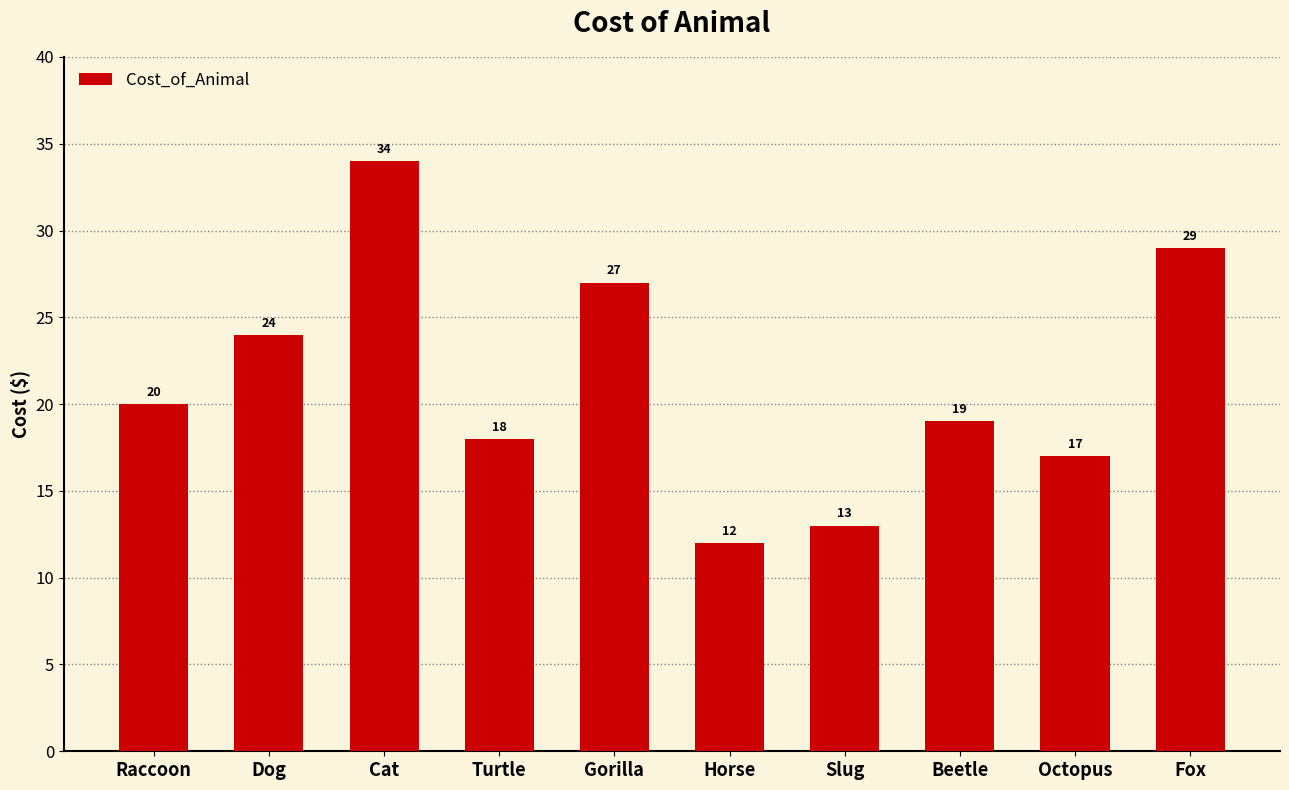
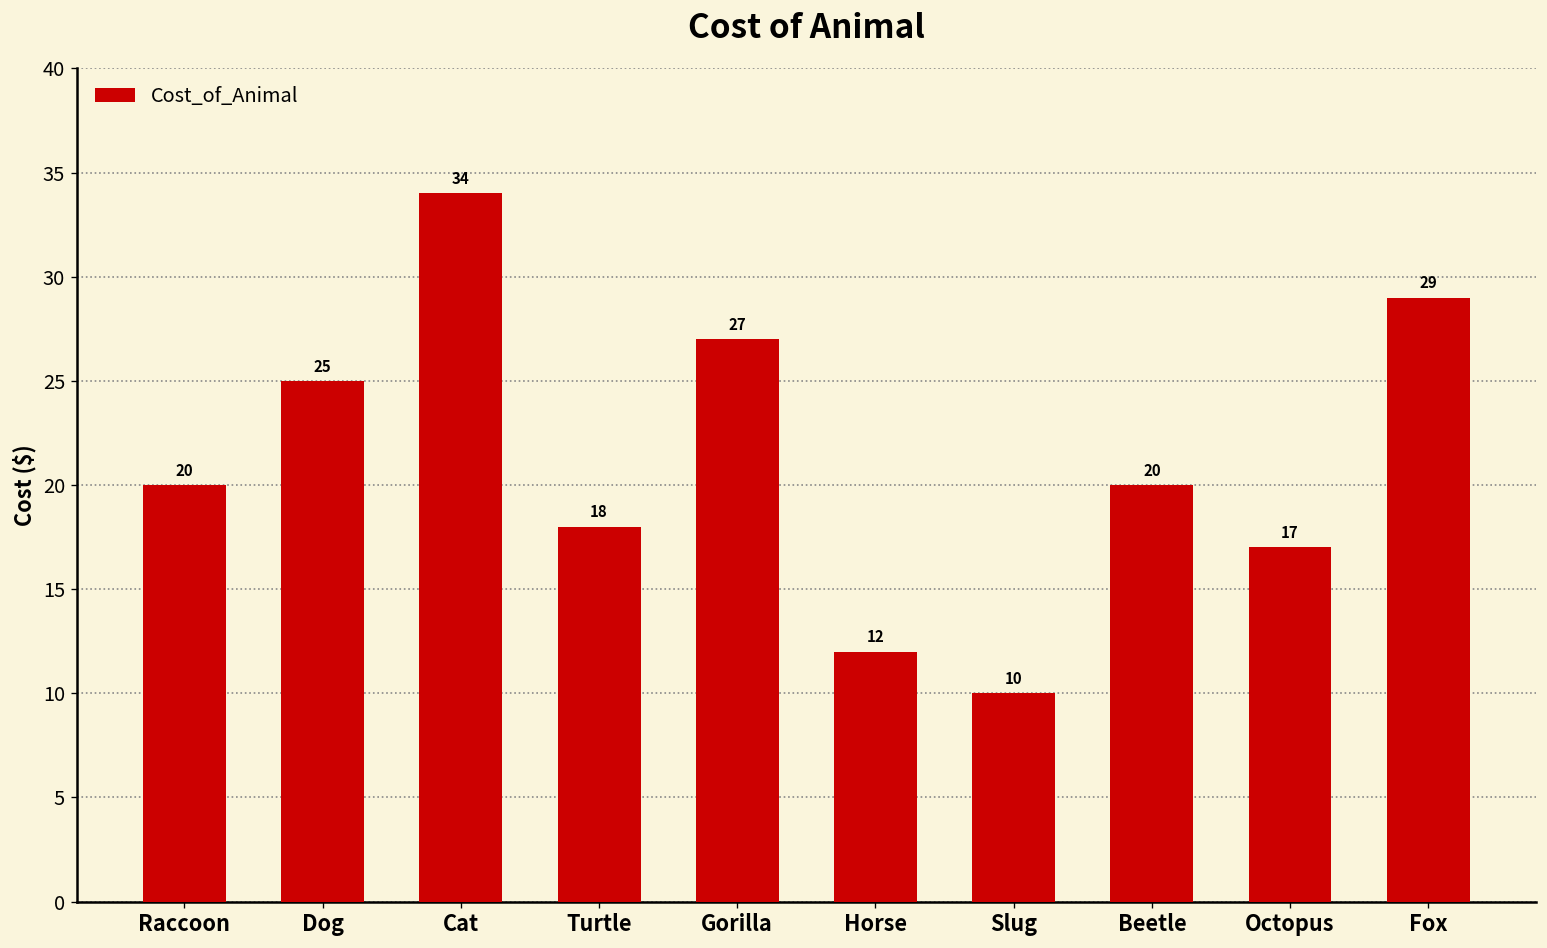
Dog: 24 -> 25
Slug: 13 -> 10
Beetle: 19 -> 20
